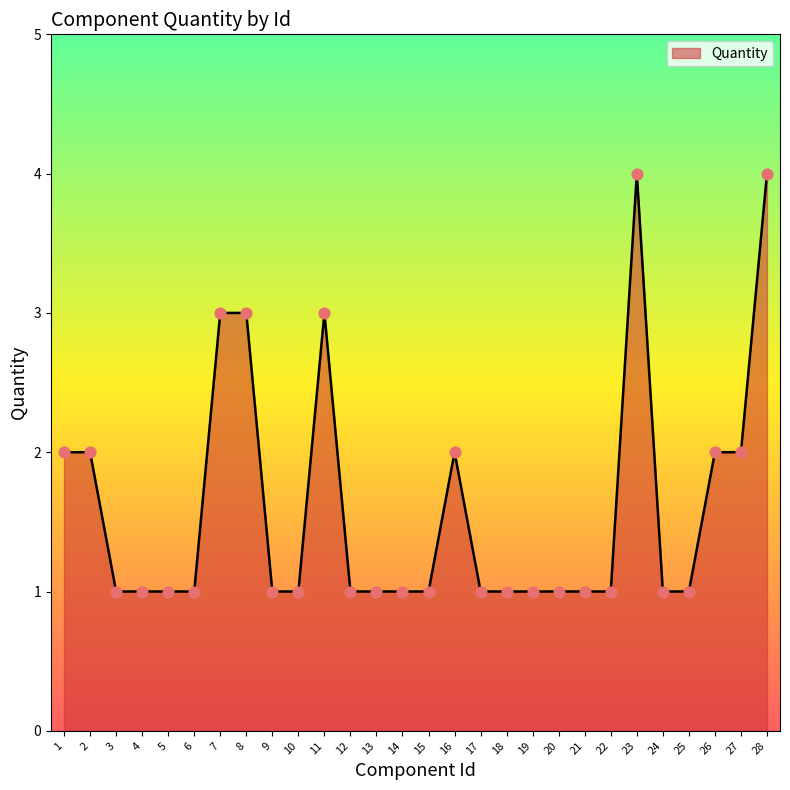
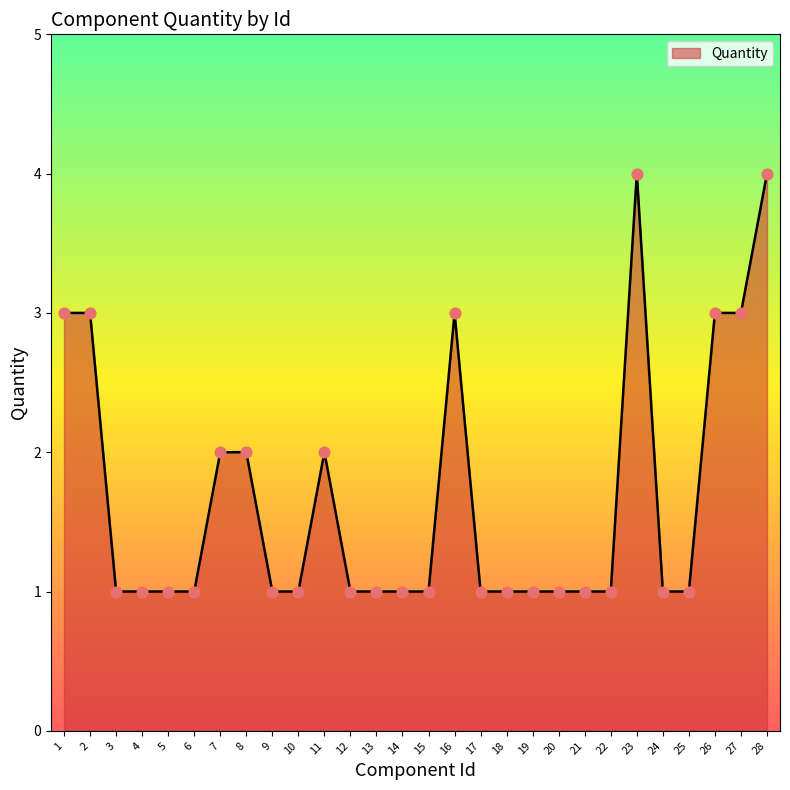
1: 2 -> 3
2: 2 -> 3
7: 3 -> 2
8: 3 -> 2
11: 3 -> 2
16: 2 -> 3
26: 2 -> 3
27: 2 -> 3
